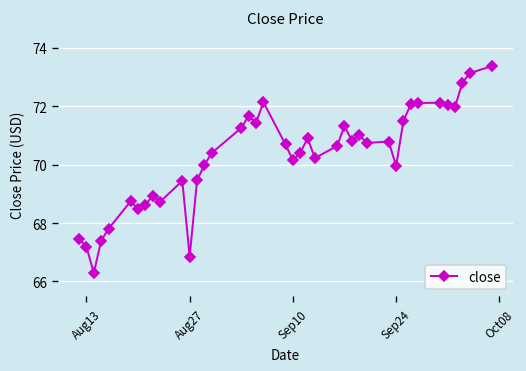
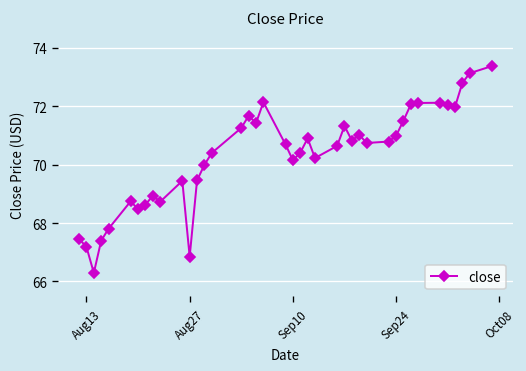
Sep24: 69.9 -> 71.0
